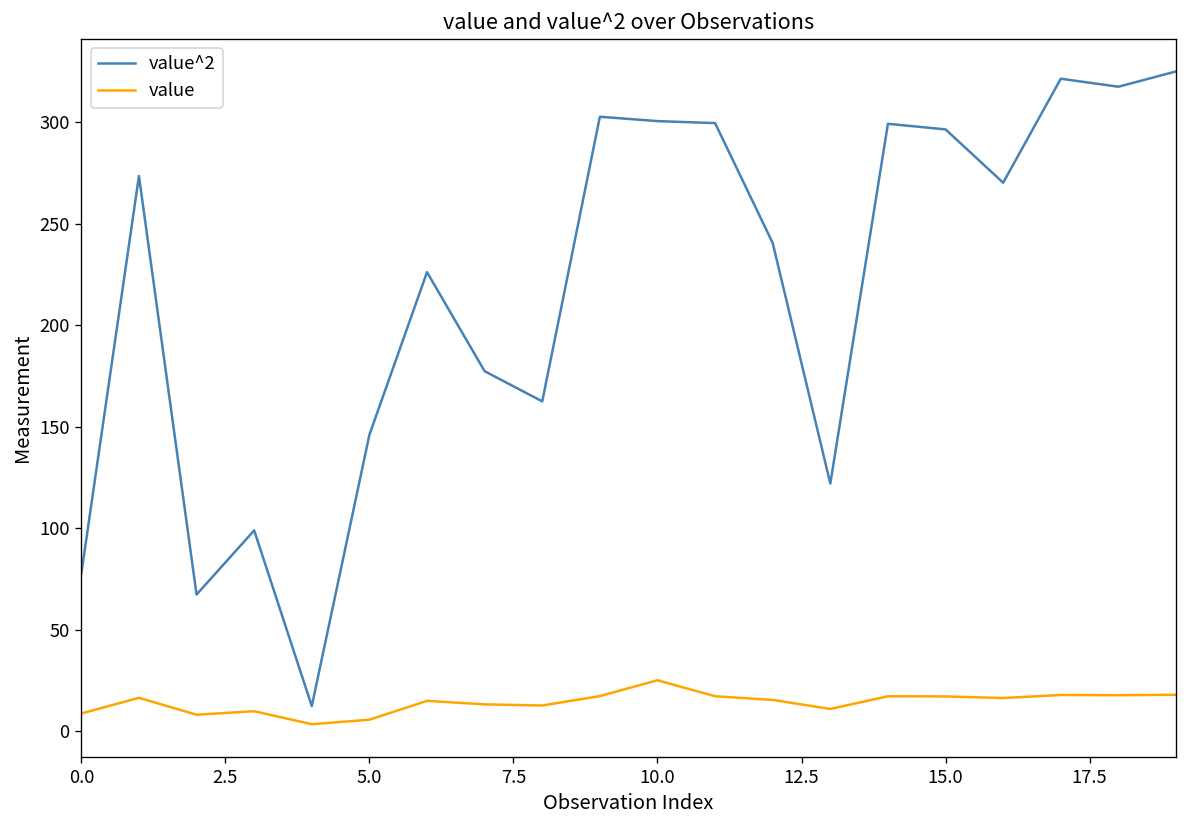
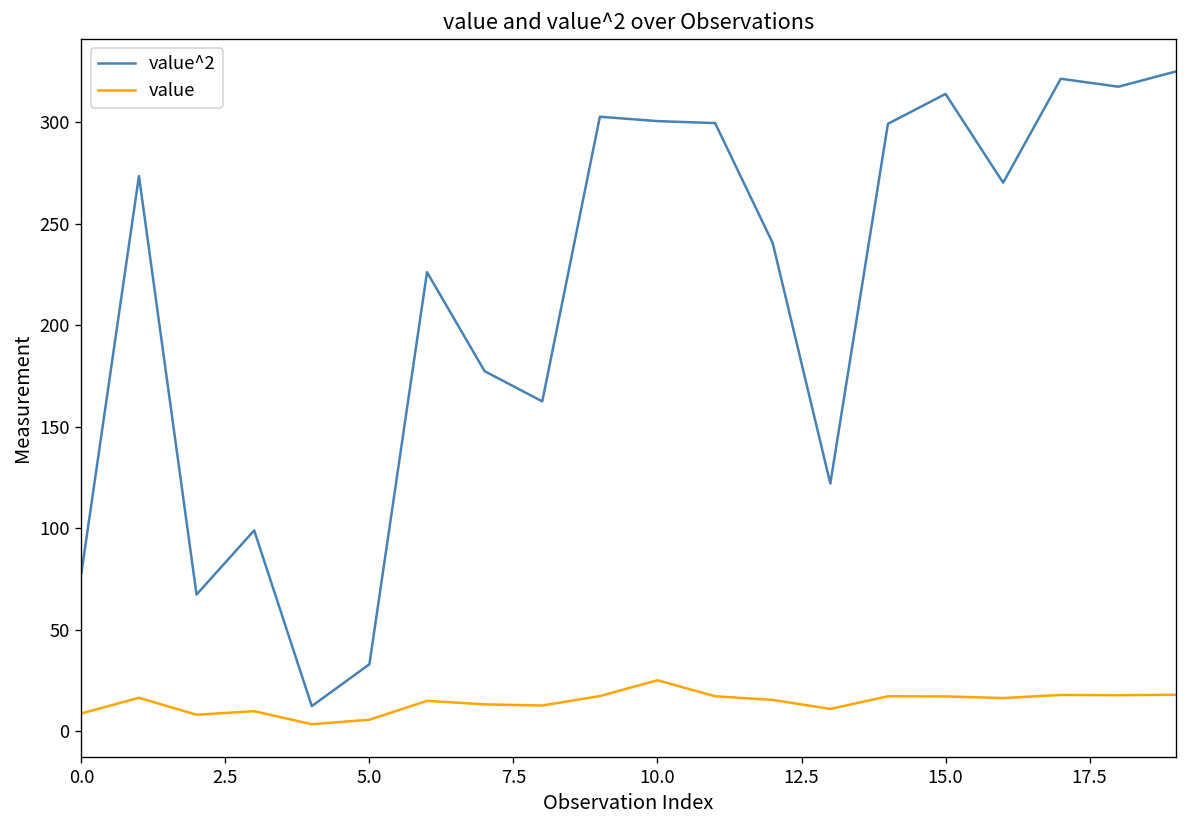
value^2, 5.0: 146 -> 33
value^2, 15.0: 297 -> 314
